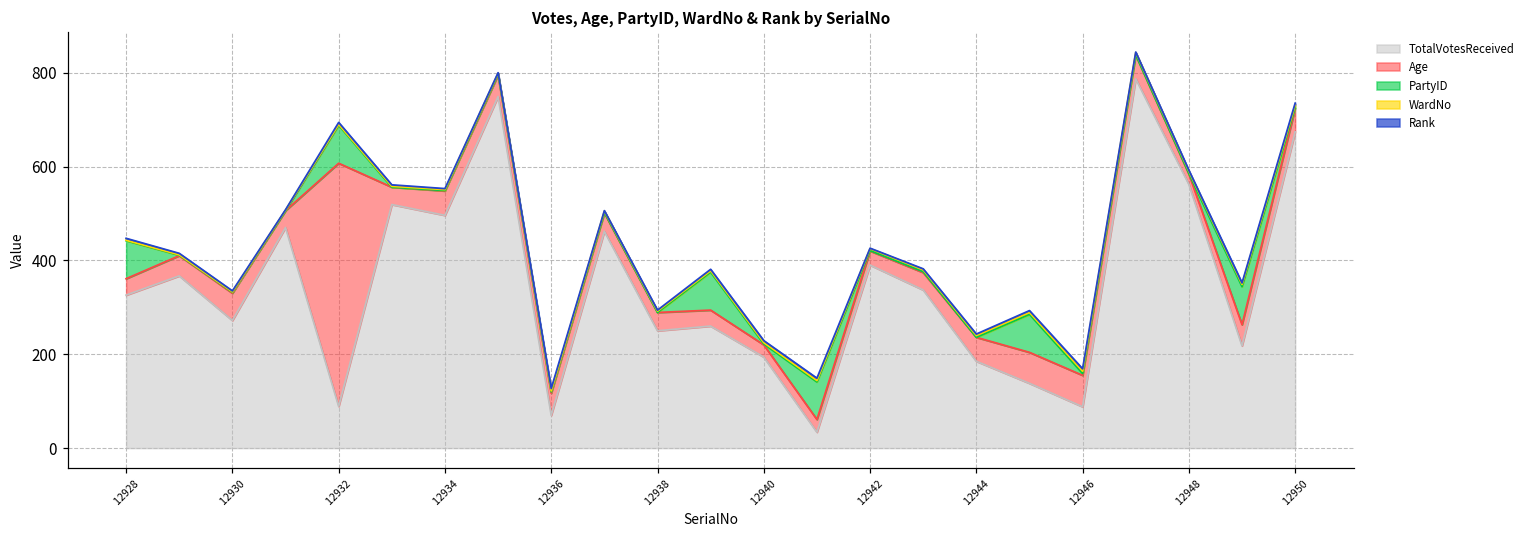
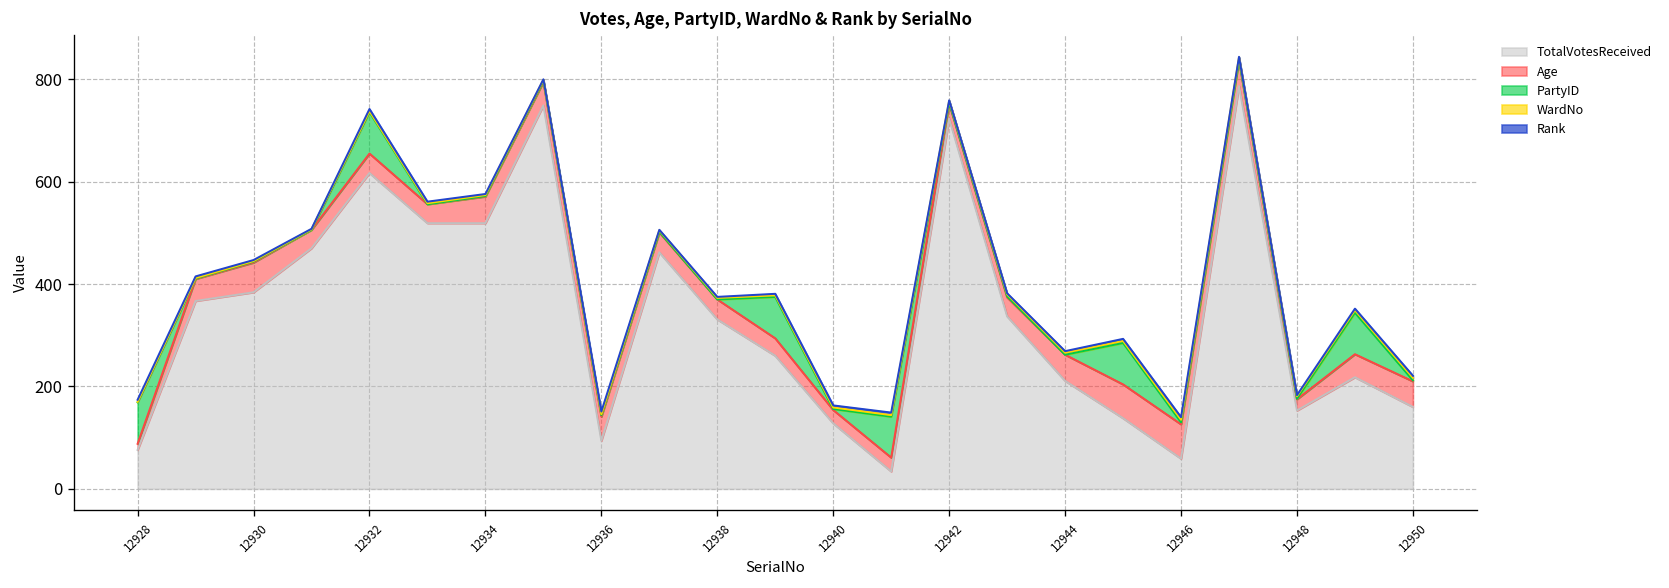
TotalVotesReceived, 12928: 330 -> 80
Age, 12928: 40 -> 10
TotalVotesReceived, 12930: 270 -> 380
TotalVotesReceived, 12932: 90 -> 620
Age, 12932: 520 -> 40
TotalVotesReceived, 12934: 500 -> 520
TotalVotesReceived, 12936: 70 -> 90
TotalVotesReceived, 12938: 250 -> 330
TotalVotesReceived, 12940: 190 -> 130
TotalVotesReceived, 12942: 390 -> 720
TotalVotesReceived, 12944: 190 -> 210
TotalVotesReceived, 12946: 90 -> 60
TotalVotesReceived, 12948: 560 -> 150
TotalVotesReceived, 12950: 670 -> 160
